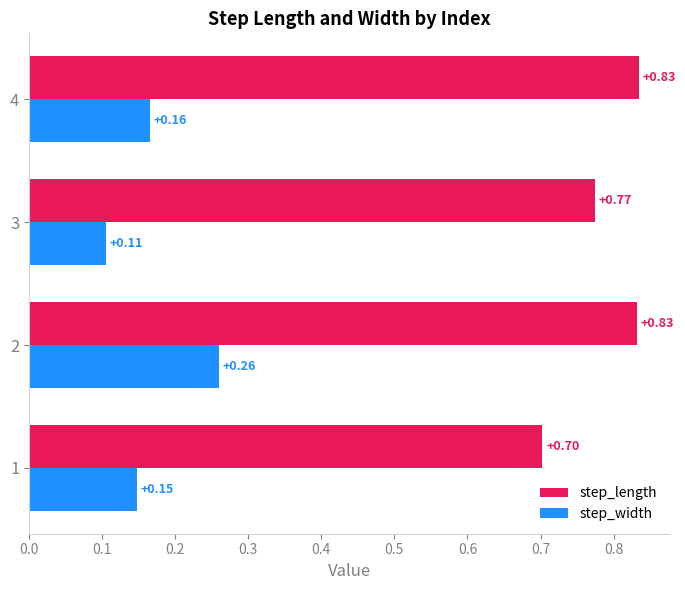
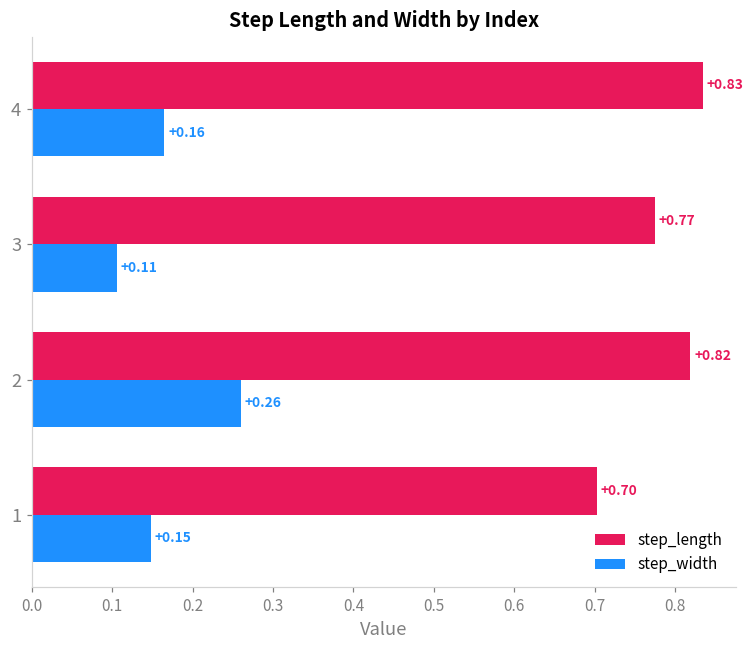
step_length, 2: +0.83 -> +0.82
